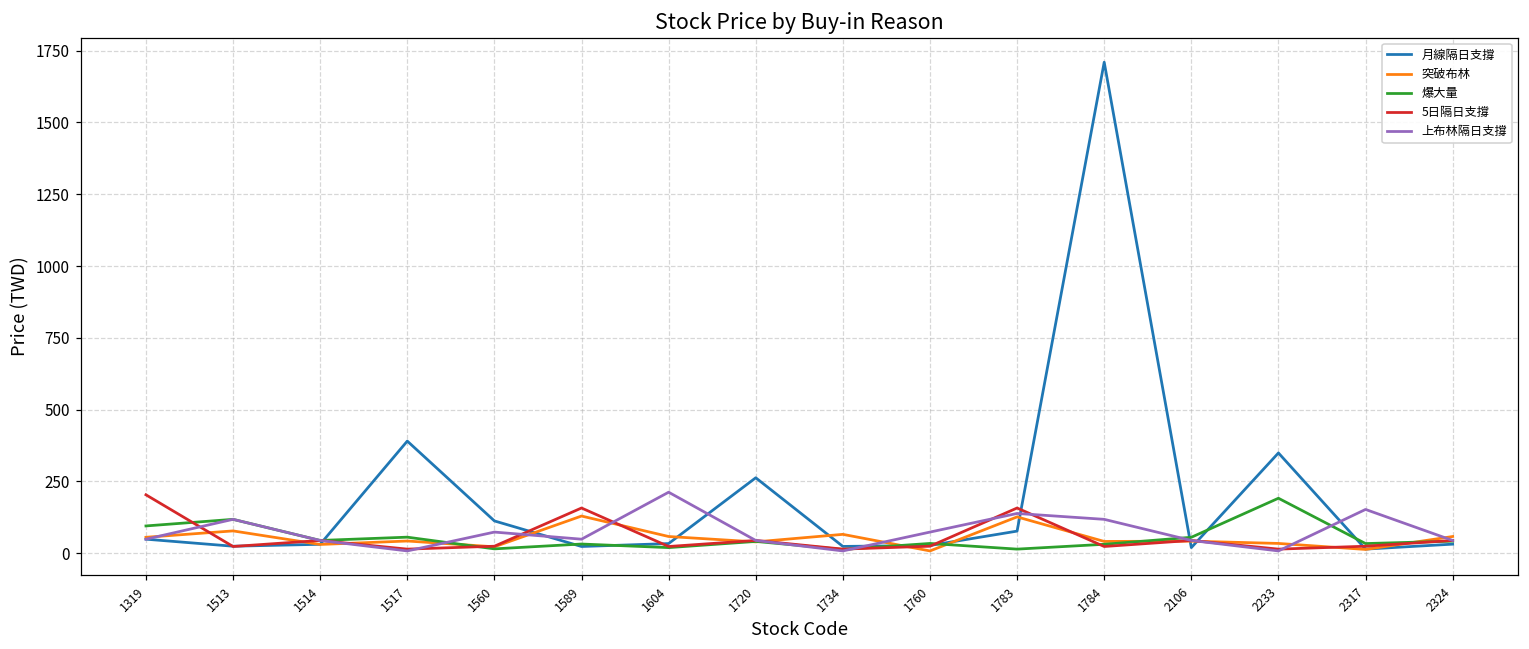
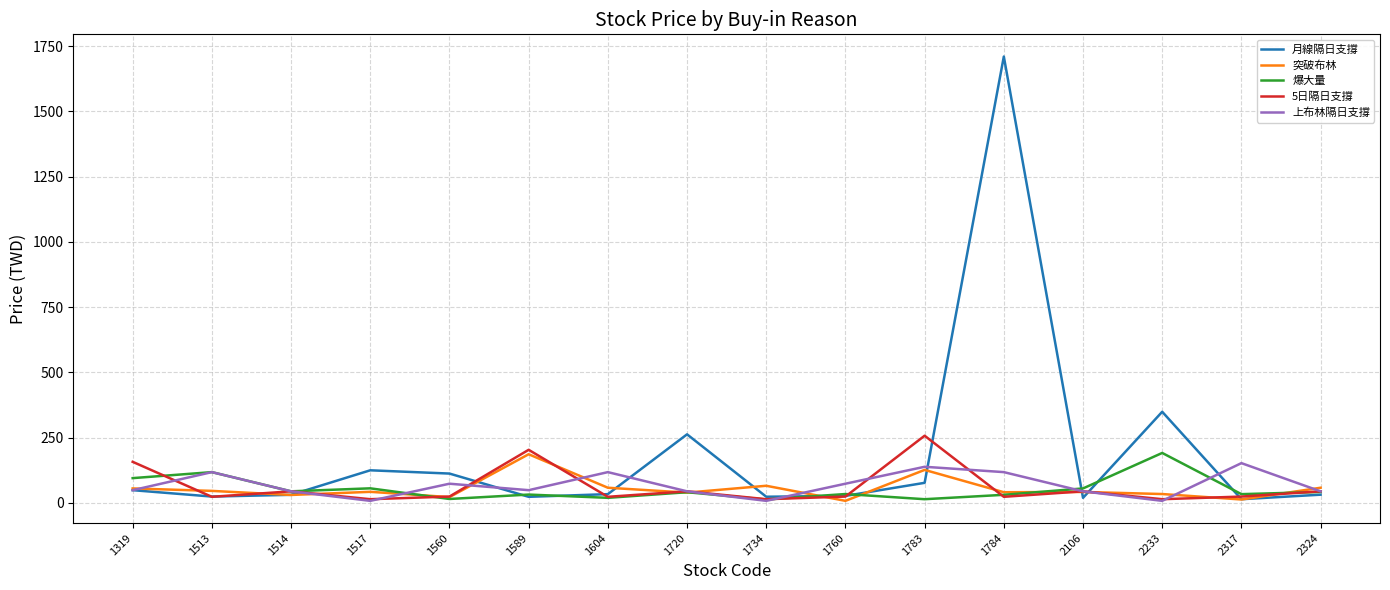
5日隔日支撐, 1319: 200 -> 160
突破布林, 1513: 80 -> 50
月線隔日支撐, 1517: 390 -> 120
突破布林, 1589: 130 -> 190
5日隔日支撐, 1589: 160 -> 200
上布林隔日支撐, 1604: 210 -> 120
5日隔日支撐, 1783: 160 -> 260
